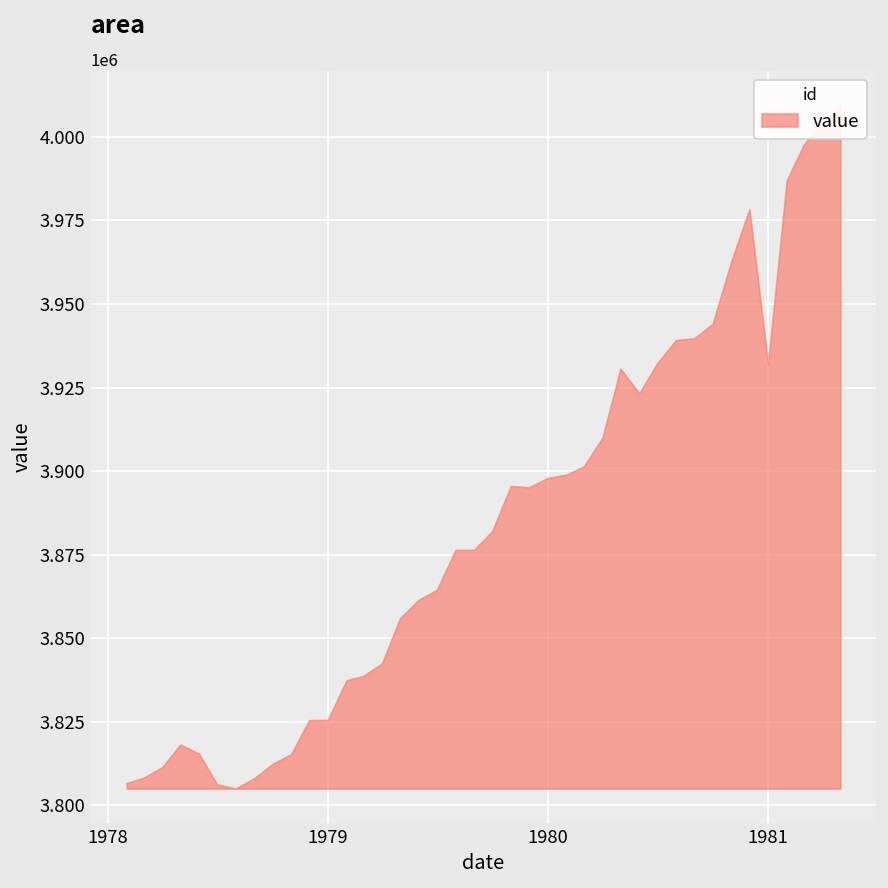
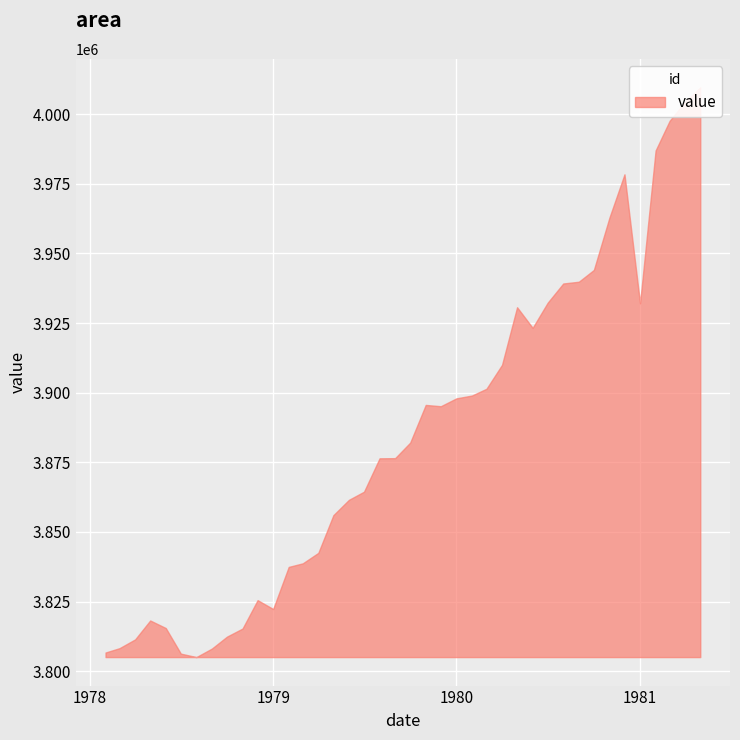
1979: 3826000 -> 3822000
